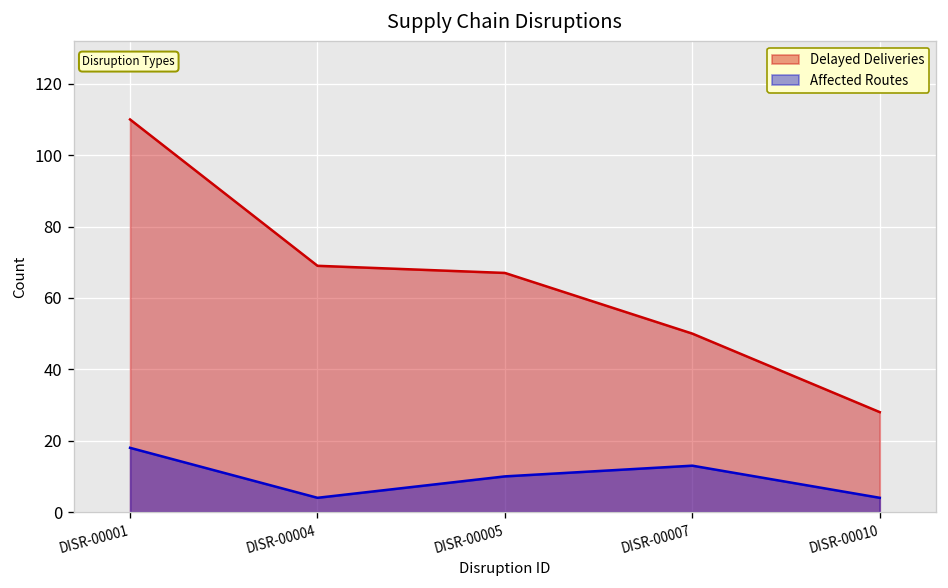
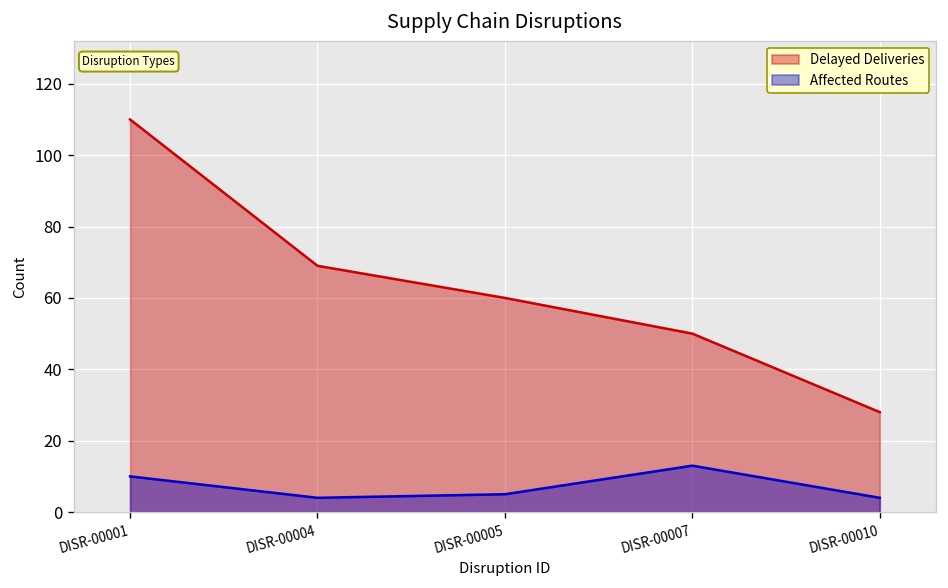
Affected Routes, DISR-00001: 18 -> 10
Delayed Deliveries, DISR-00005: 67 -> 60
Affected Routes, DISR-00005: 10 -> 5
